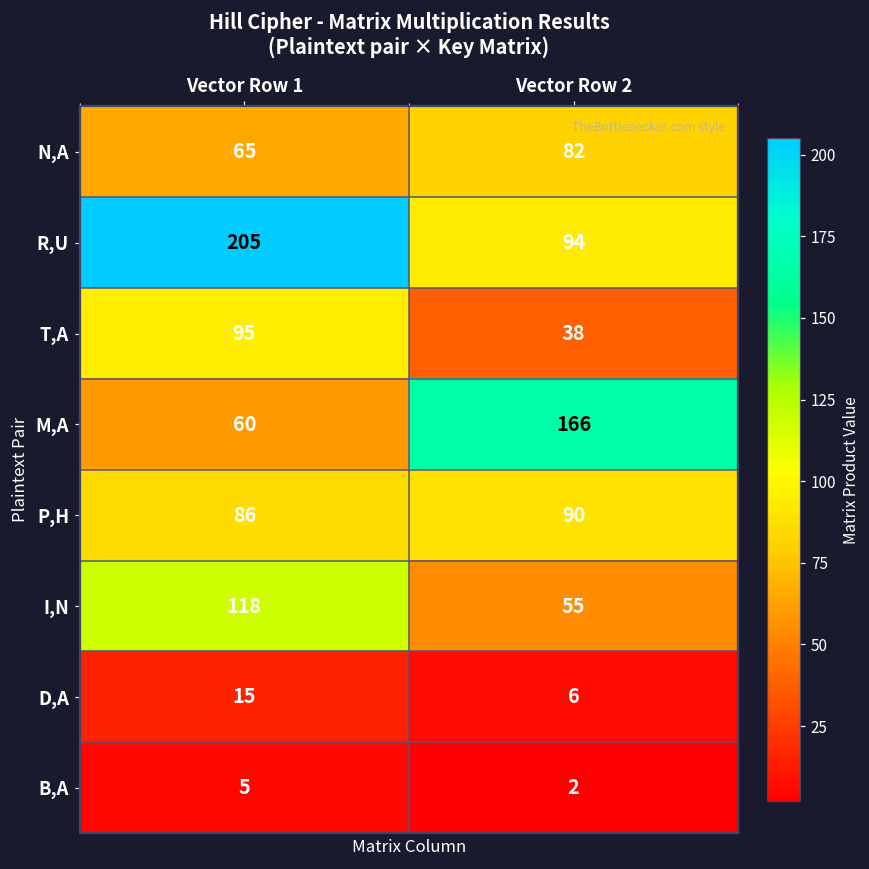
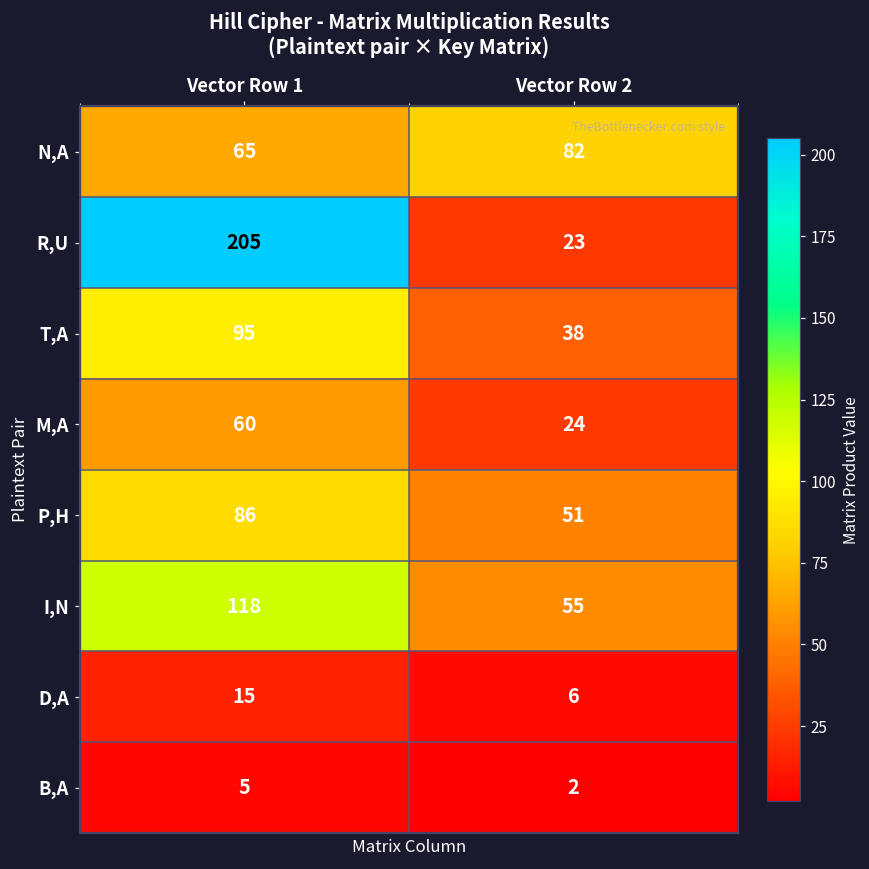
R,U, Vector Row 2: 94 -> 23
M,A, Vector Row 2: 166 -> 24
P,H, Vector Row 2: 90 -> 51
